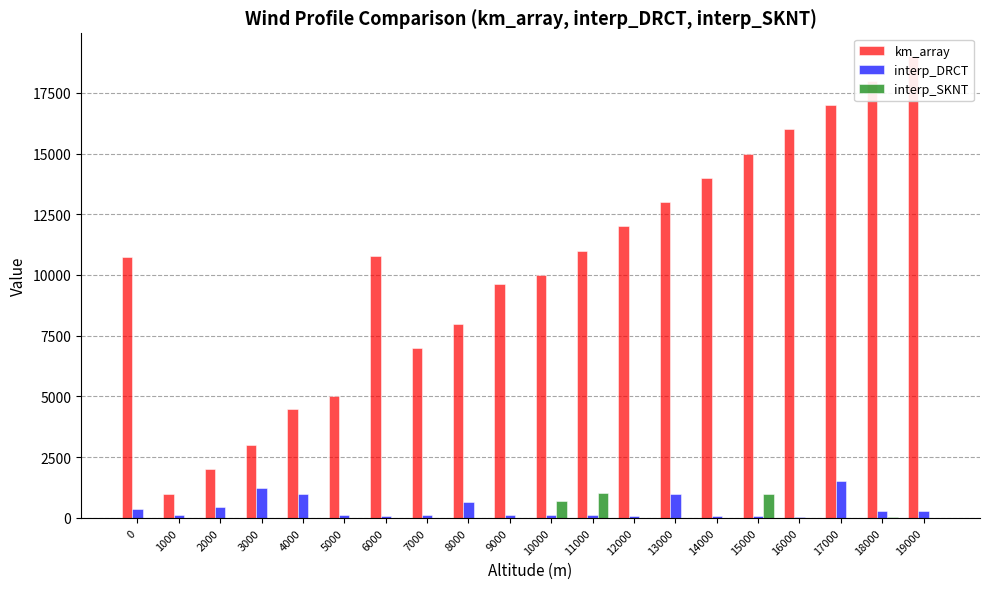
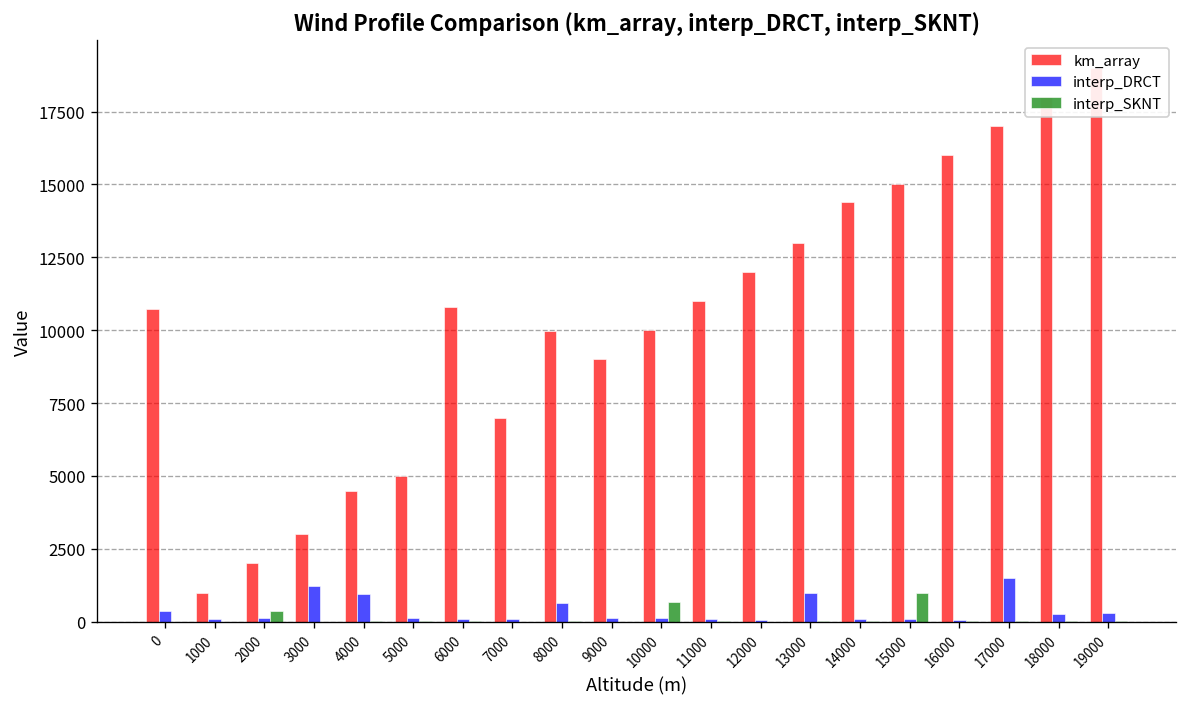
interp_DRCT, 2000: 500 -> 100
interp_SKNT, 2000: 0 -> 400
km_array, 8000: 8000 -> 10000
km_array, 9000: 9600 -> 9000
interp_SKNT, 11000: 1000 -> 0
km_array, 14000: 14000 -> 14400
